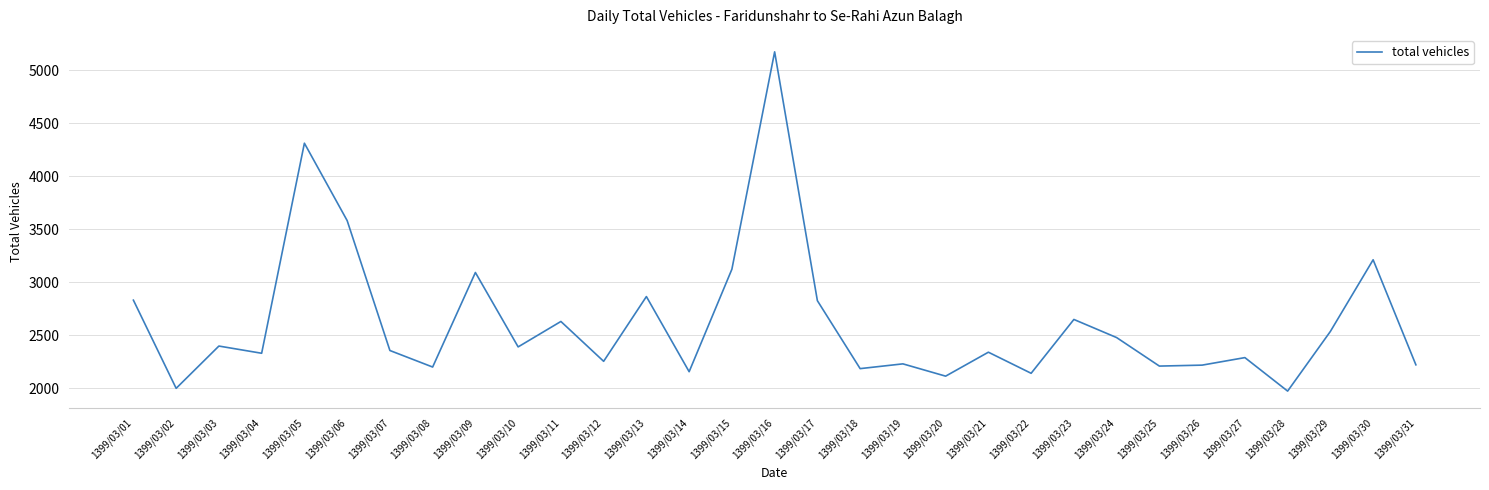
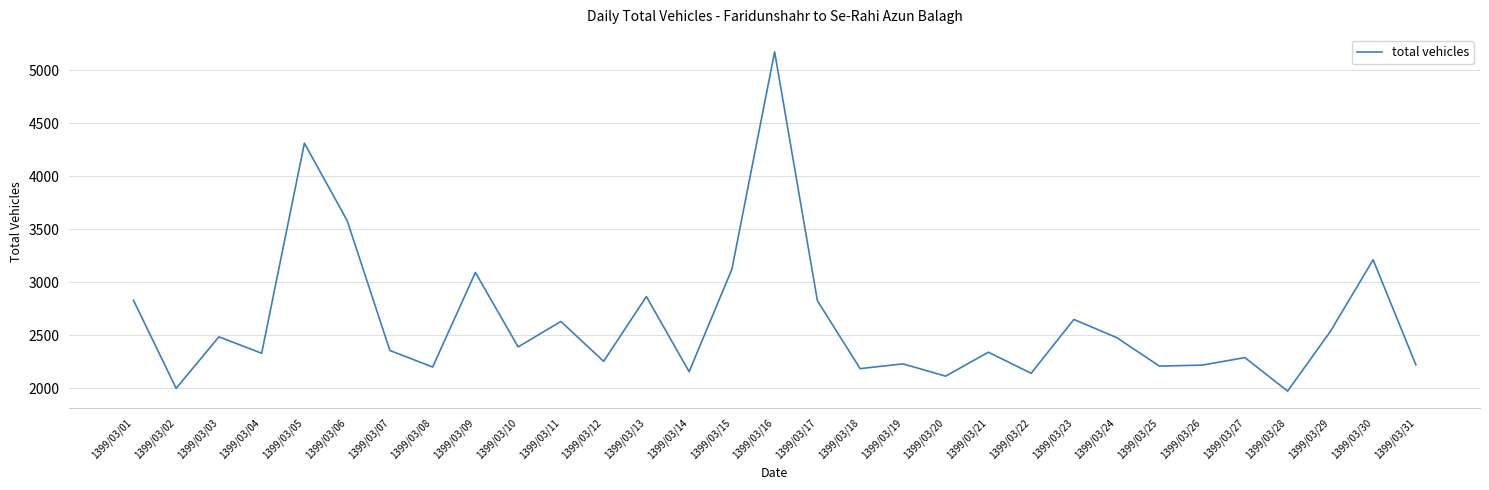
1399/03/03: 2400 -> 2490
